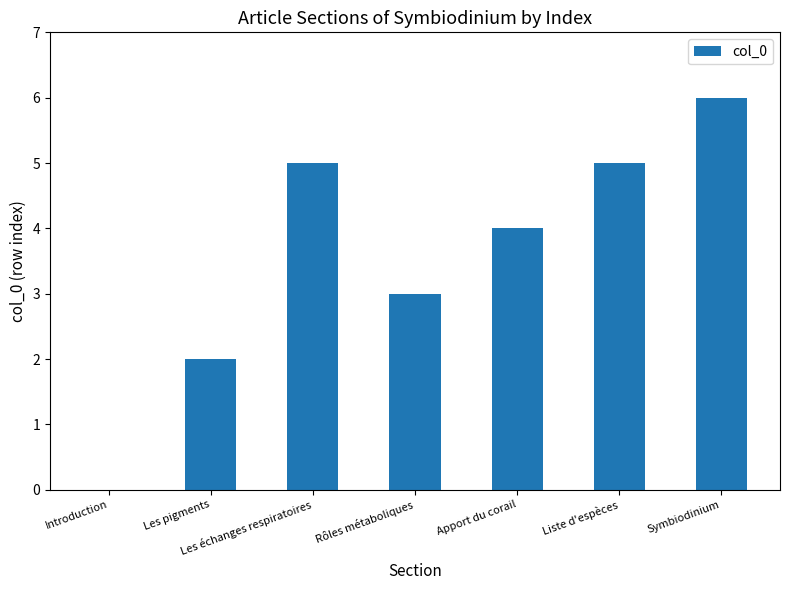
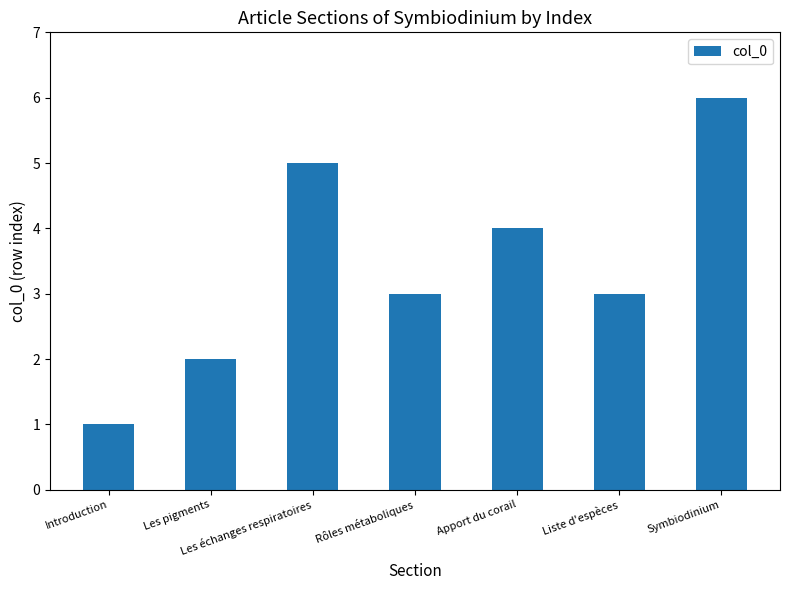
Introduction: 0 -> 1
Liste d'espèces: 5 -> 3
